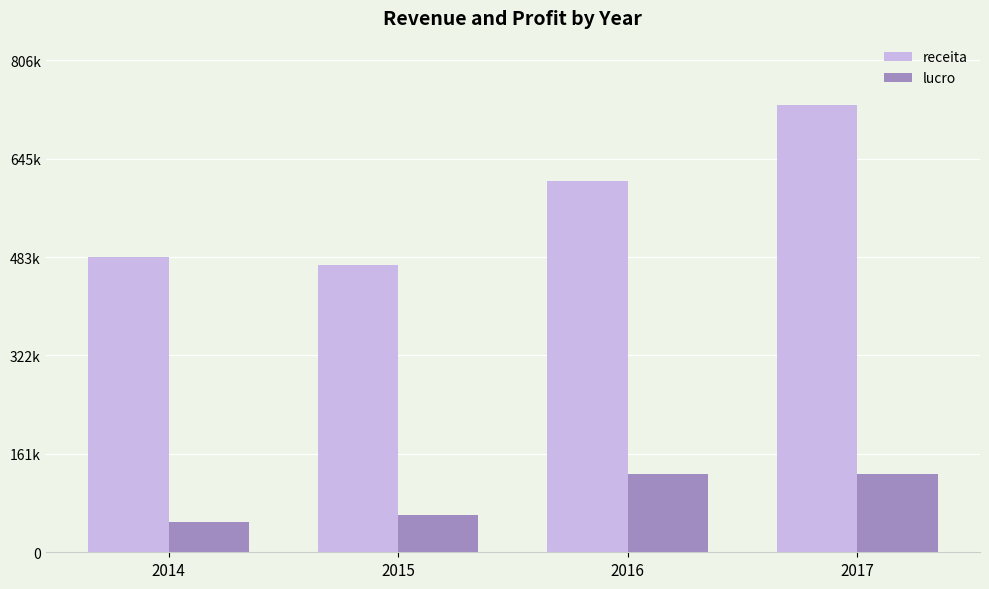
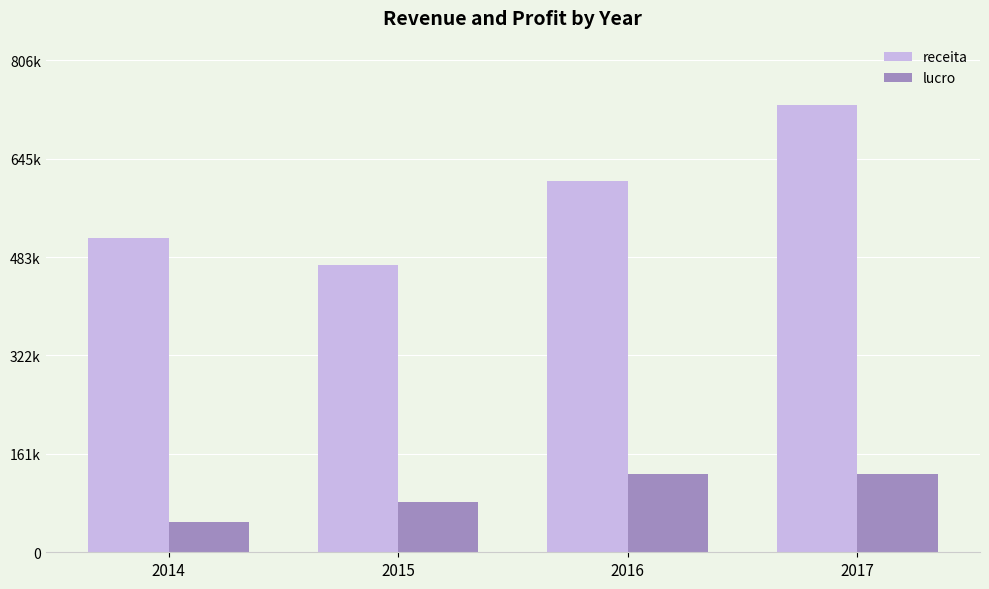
receita, 2014: 480000 -> 520000
lucro, 2015: 60000 -> 80000
